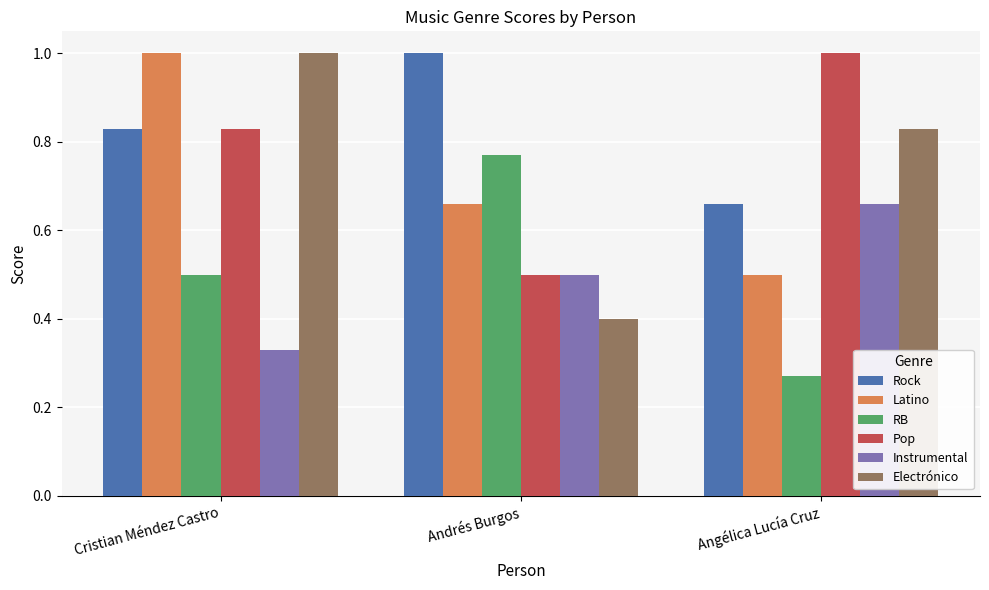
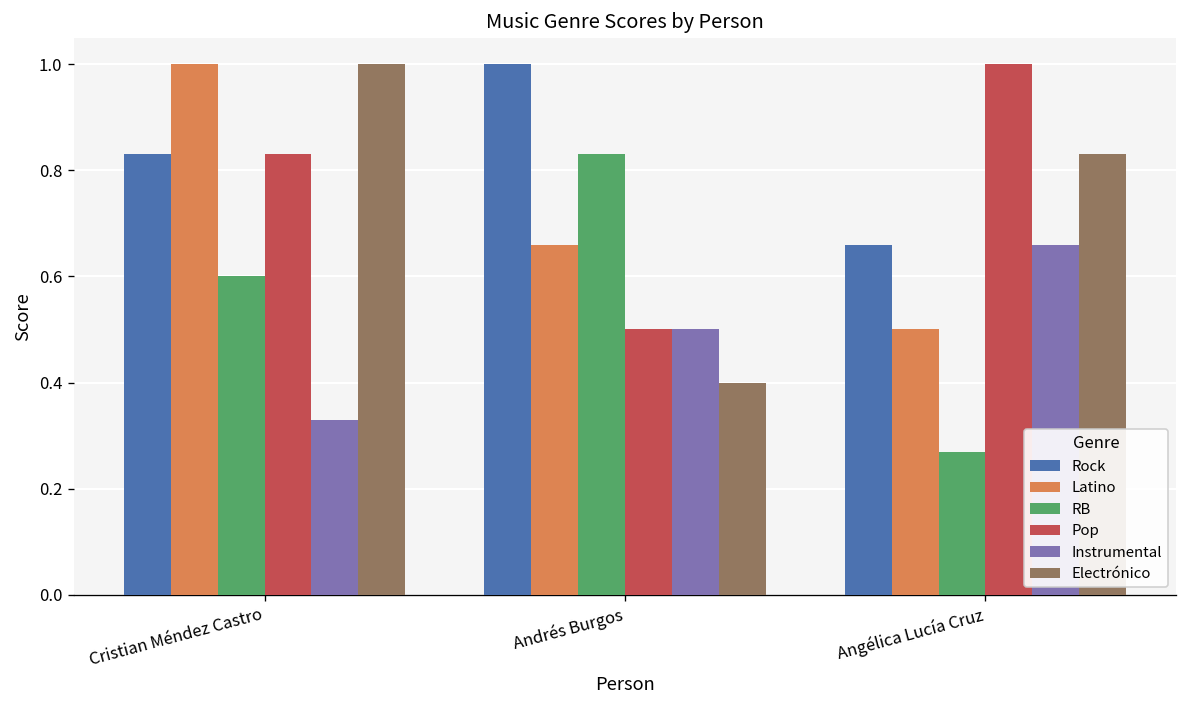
RB, Cristian Méndez Castro: 0.5 -> 0.6
RB, Andrés Burgos: 0.77 -> 0.83
